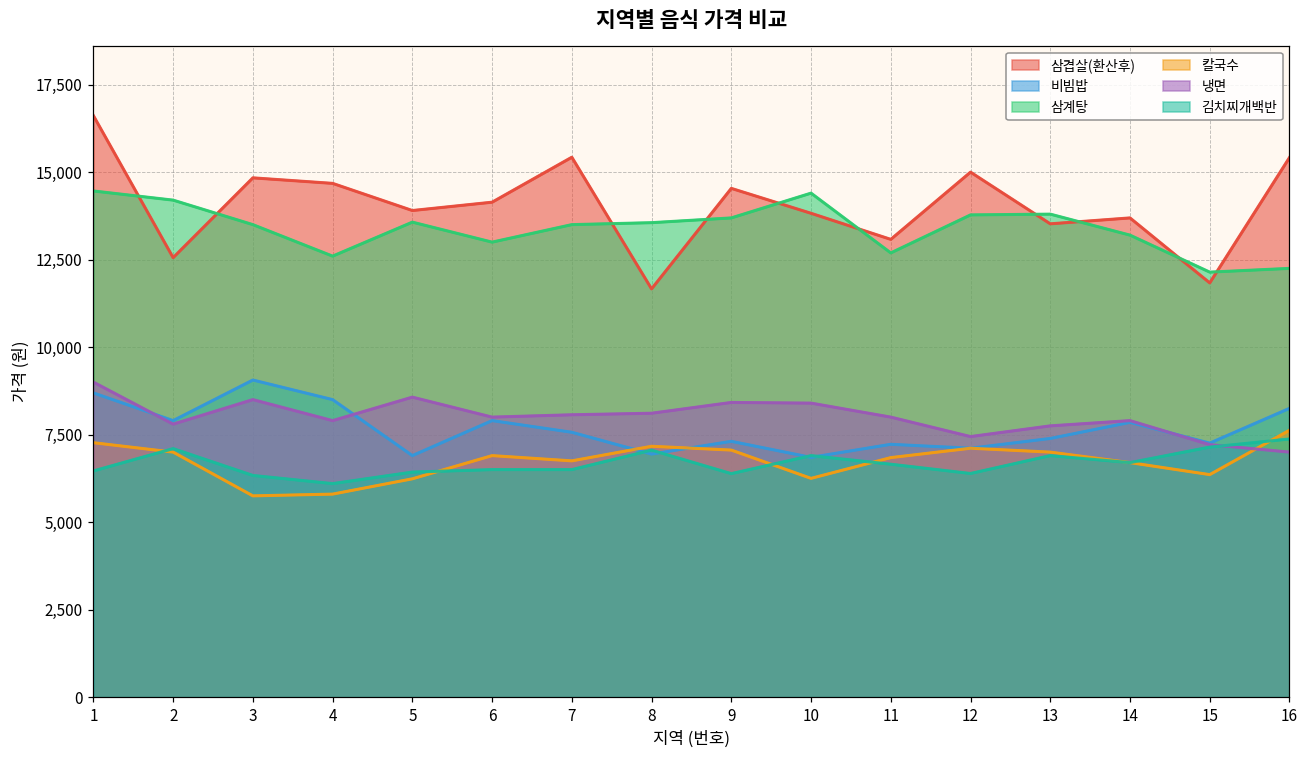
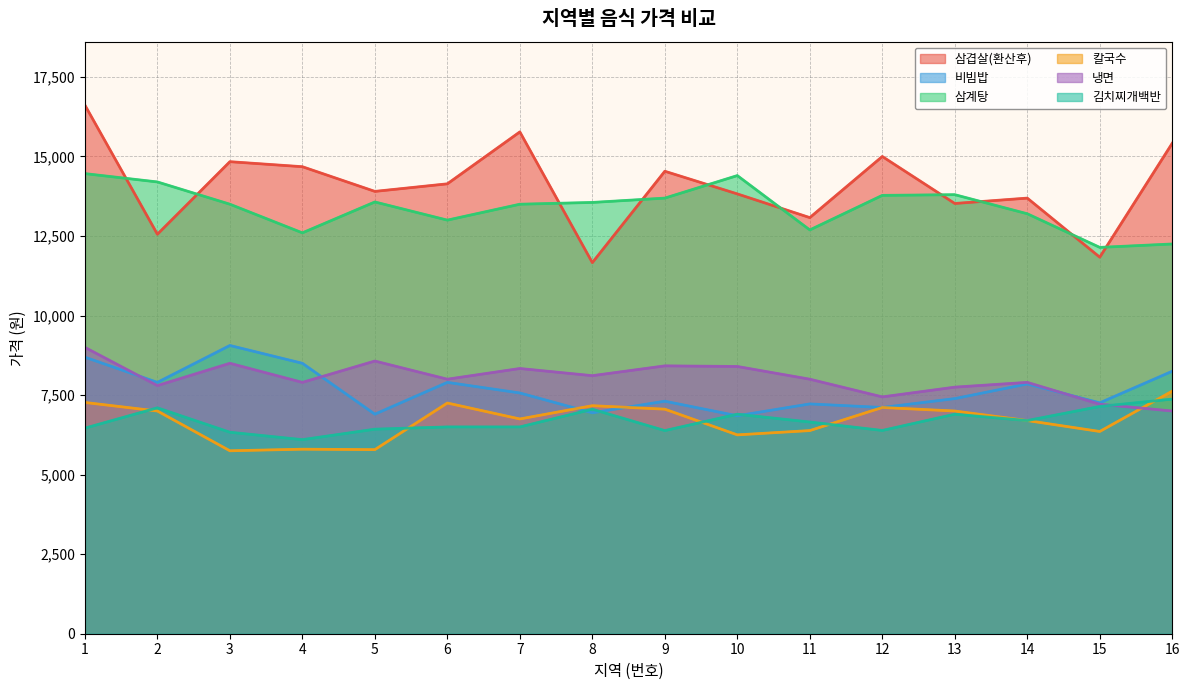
칼국수, 5: 6,200 -> 5,800
칼국수, 6: 6,900 -> 7,300
삼겹살(환산후), 7: 15,400 -> 15,800
냉면, 7: 8,100 -> 8,300
칼국수, 11: 6,800 -> 6,400
